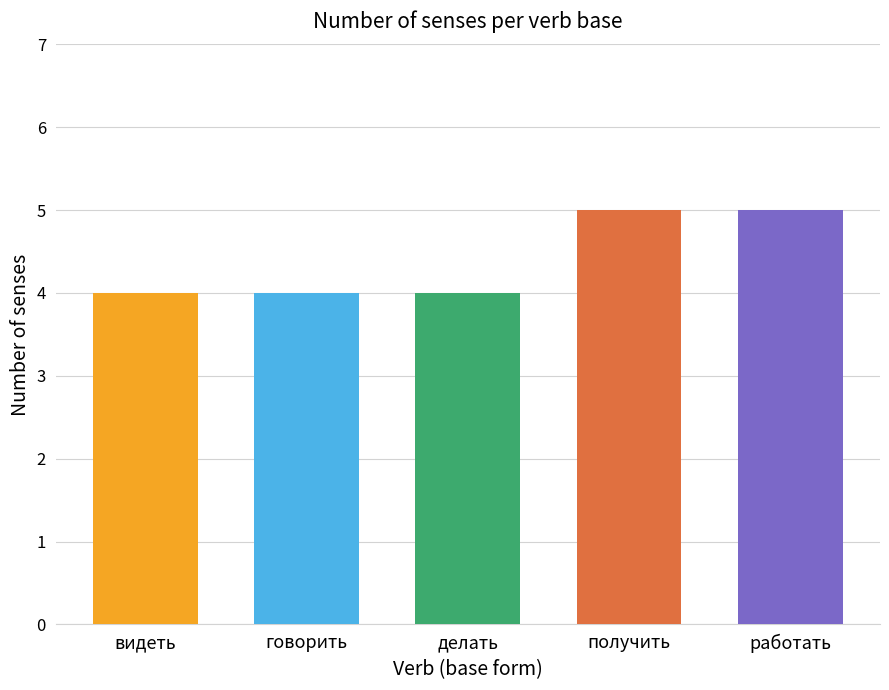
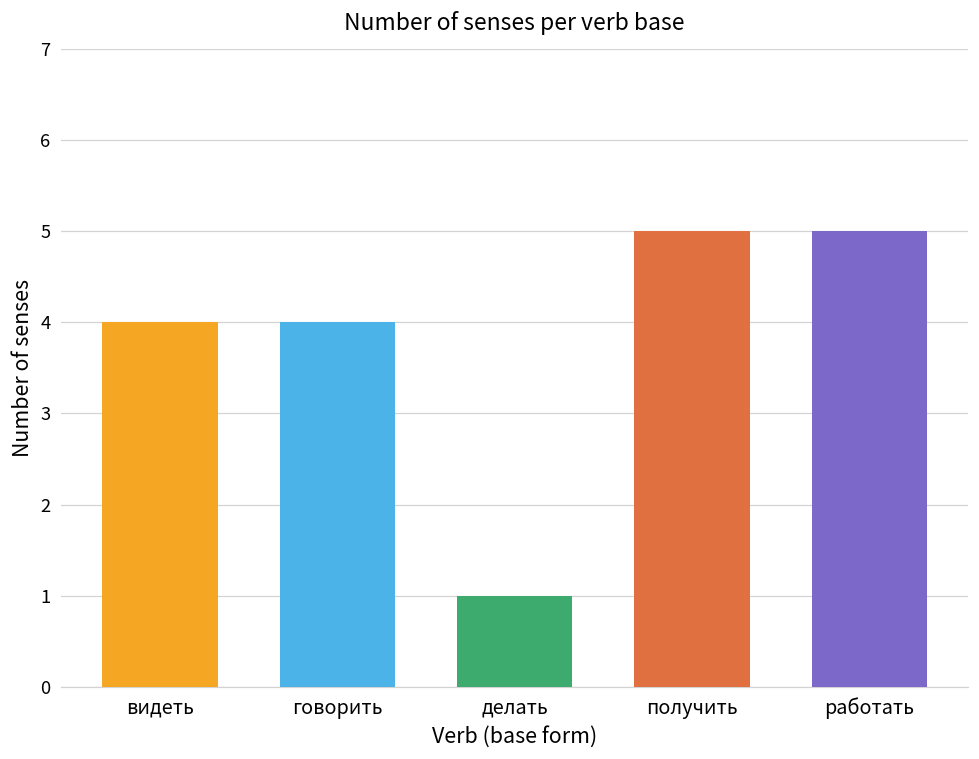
делать: 4 -> 1
